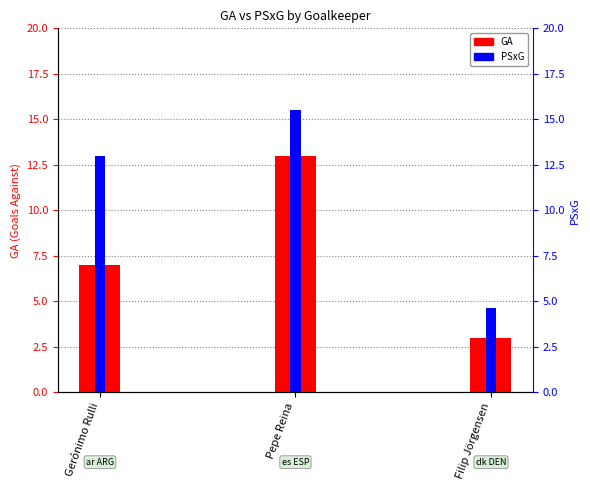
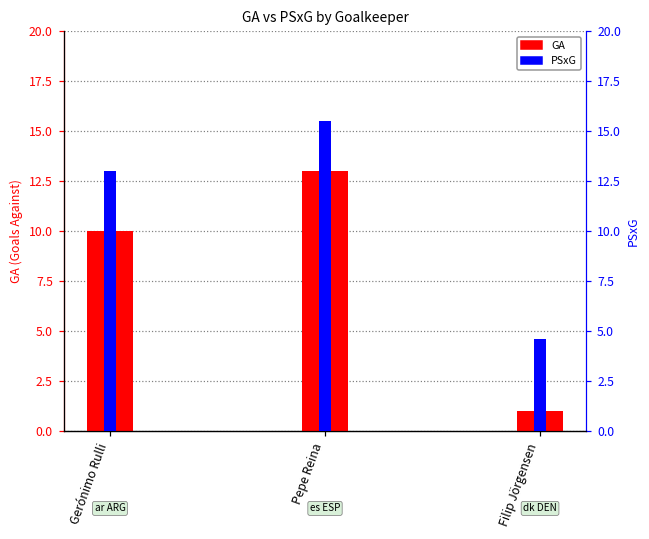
GA, Gerónimo Rulli: 7 -> 10
GA, Filip Jörgensen: 3 -> 1
